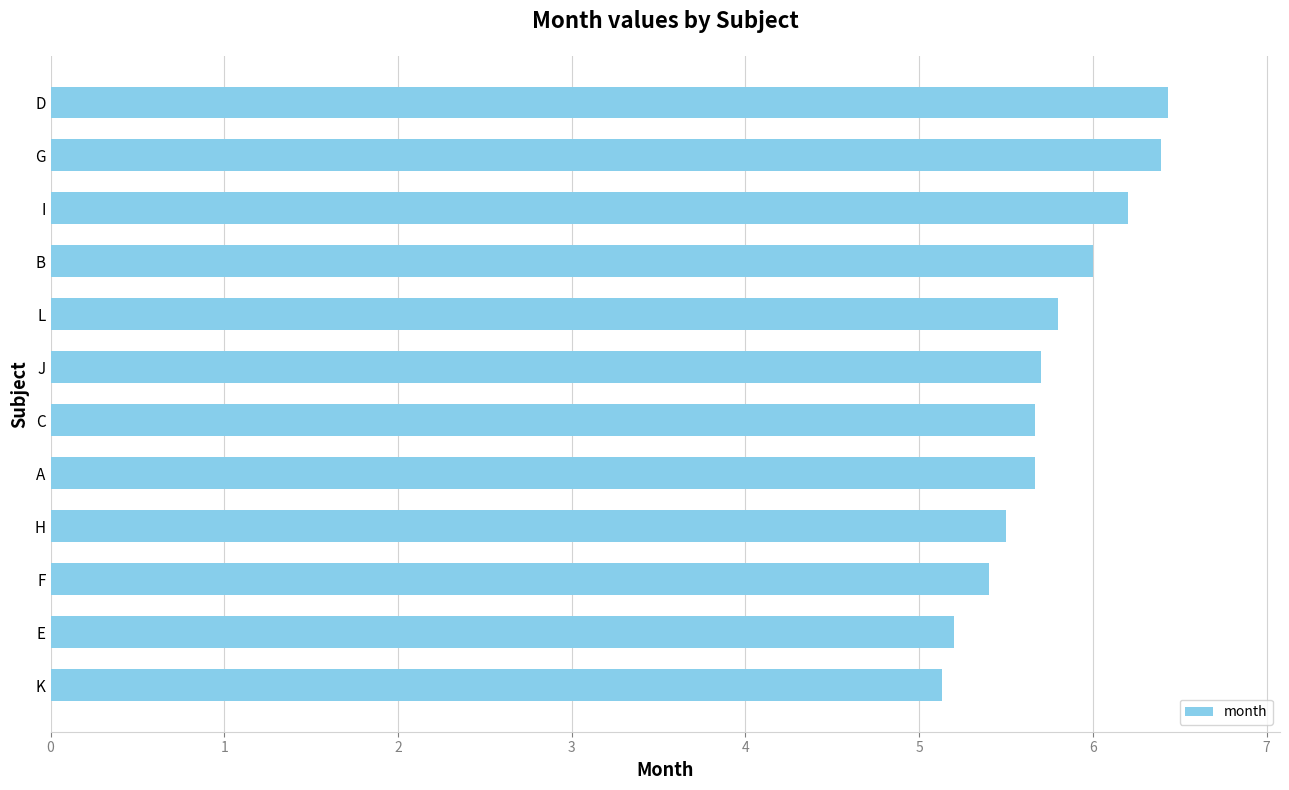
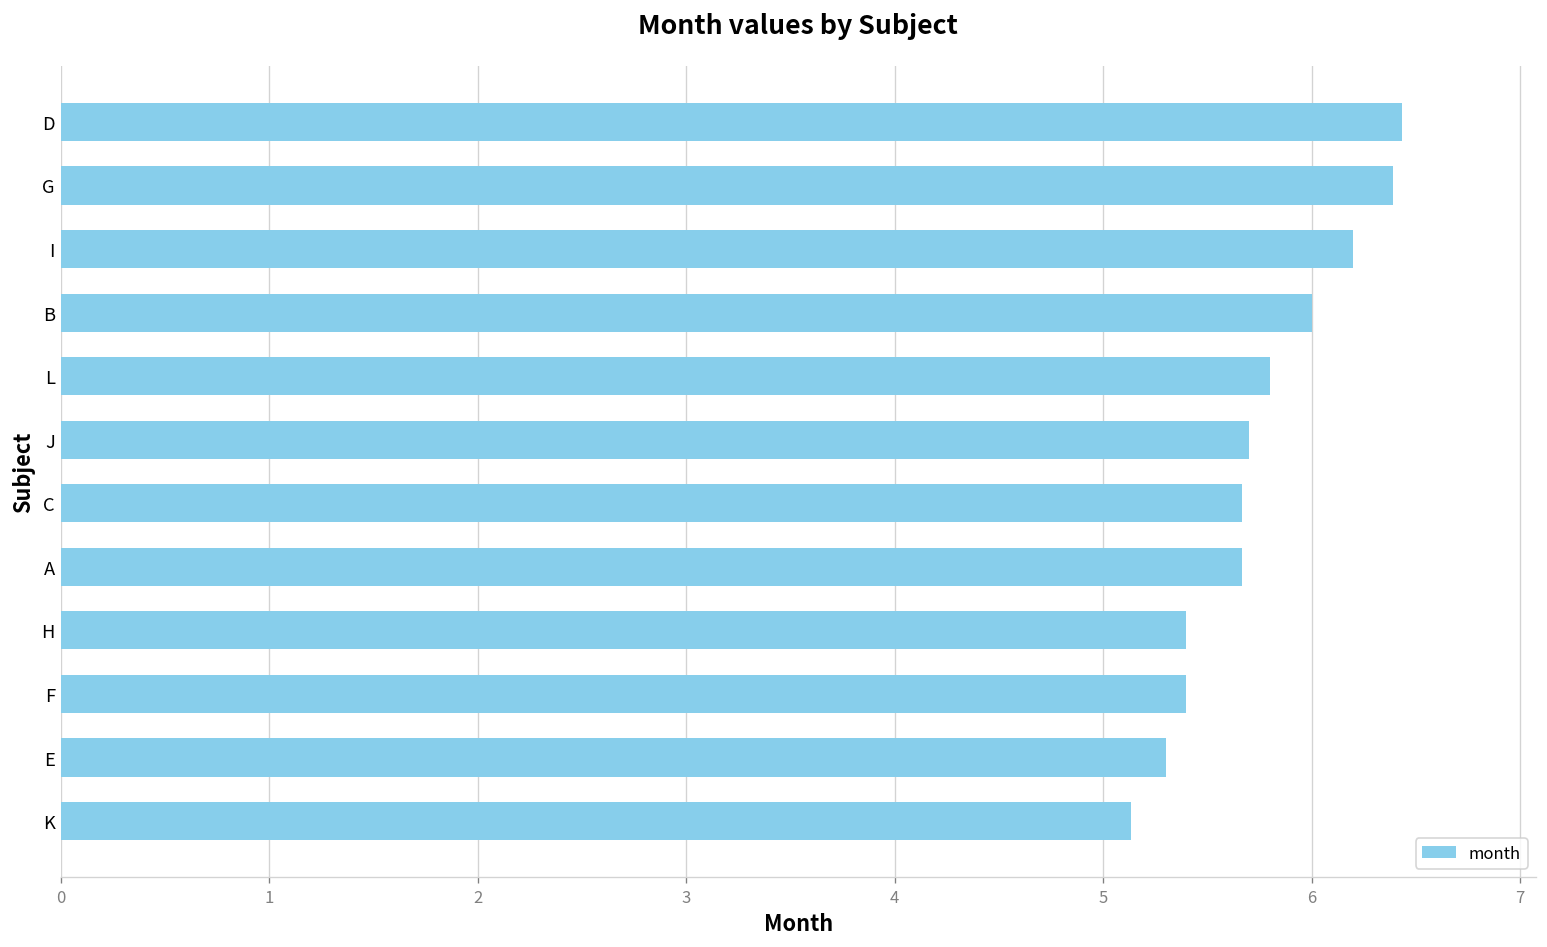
H: 5.5 -> 5.4
E: 5.2 -> 5.3
